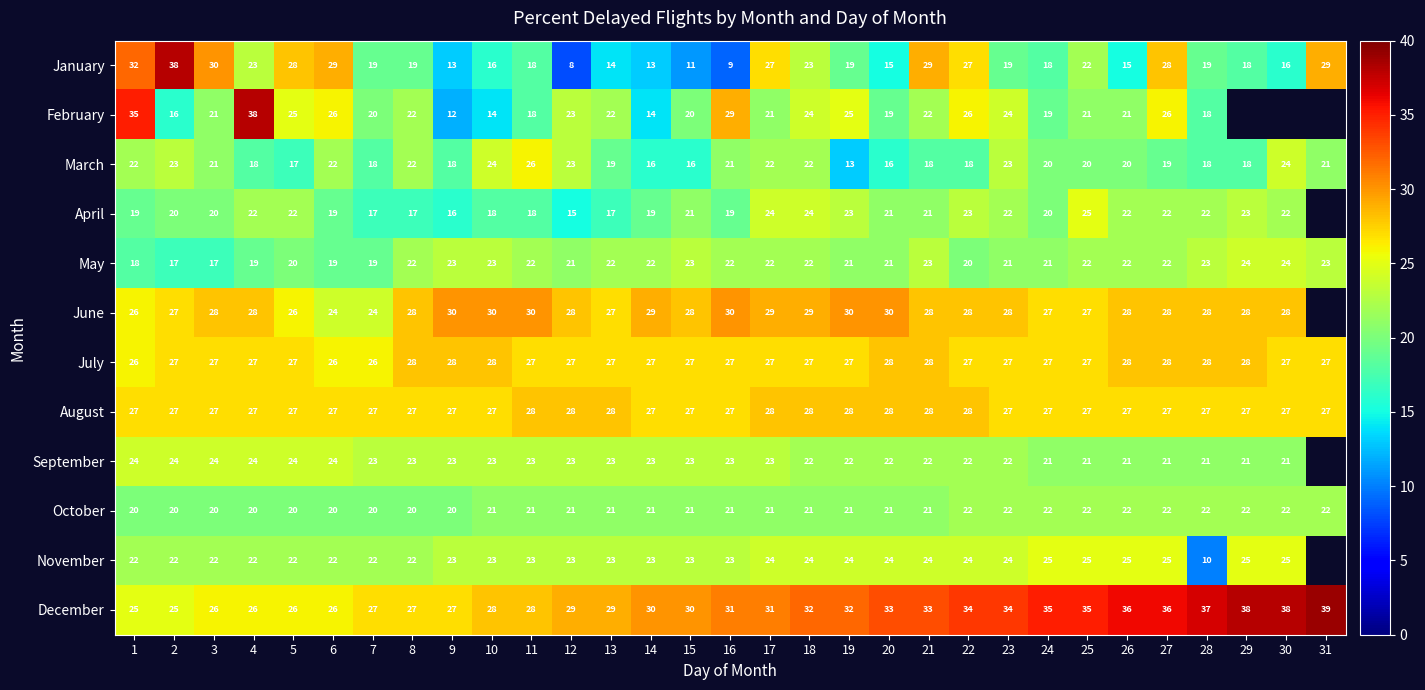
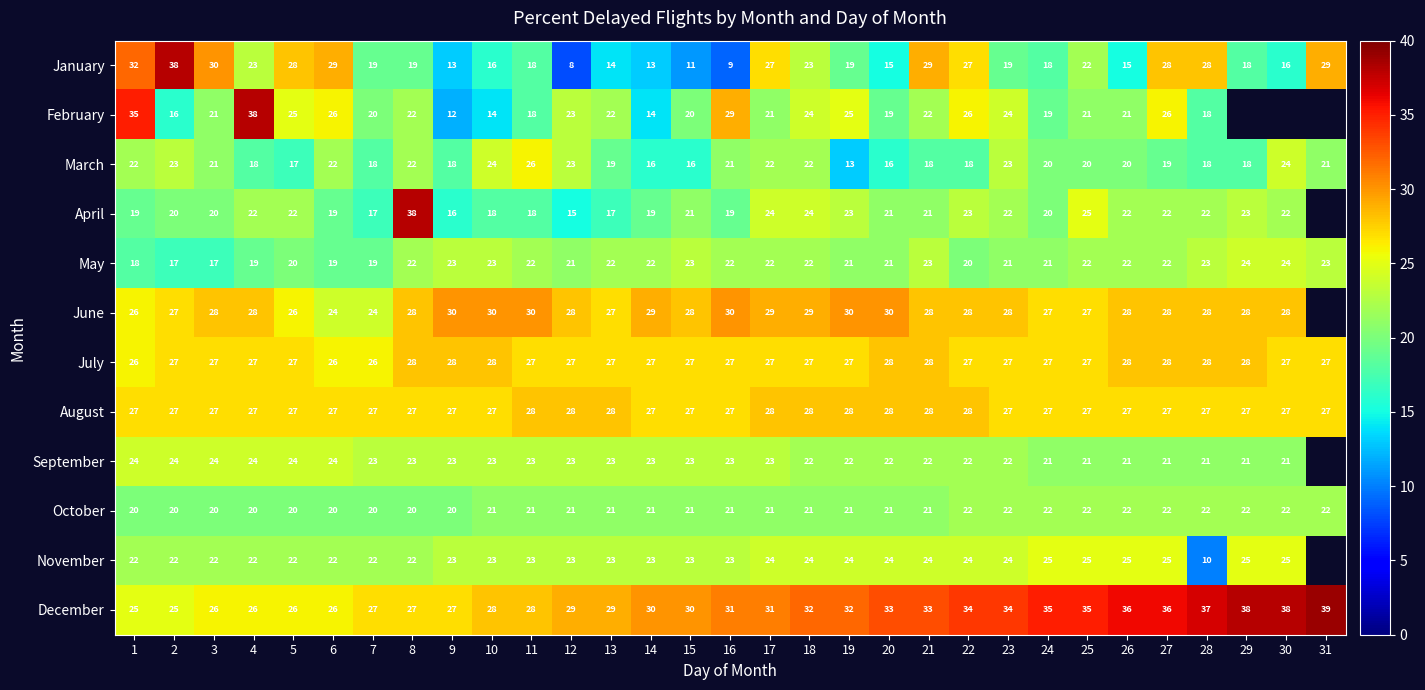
January, 28: 19 -> 28
April, 8: 17 -> 38
